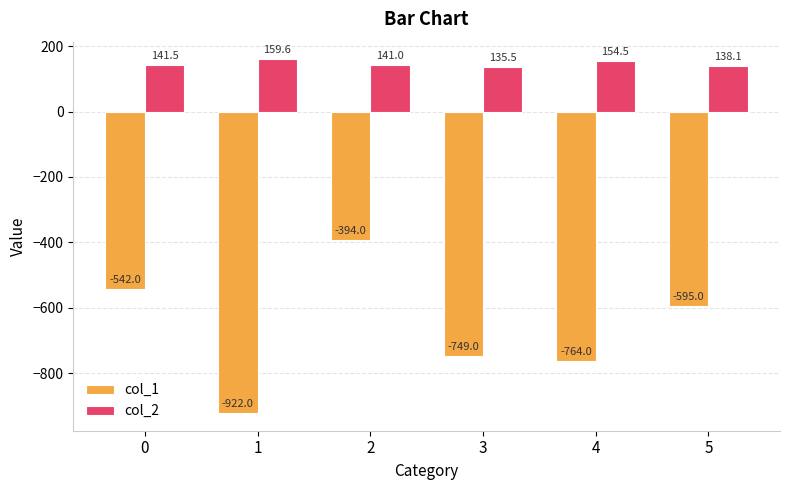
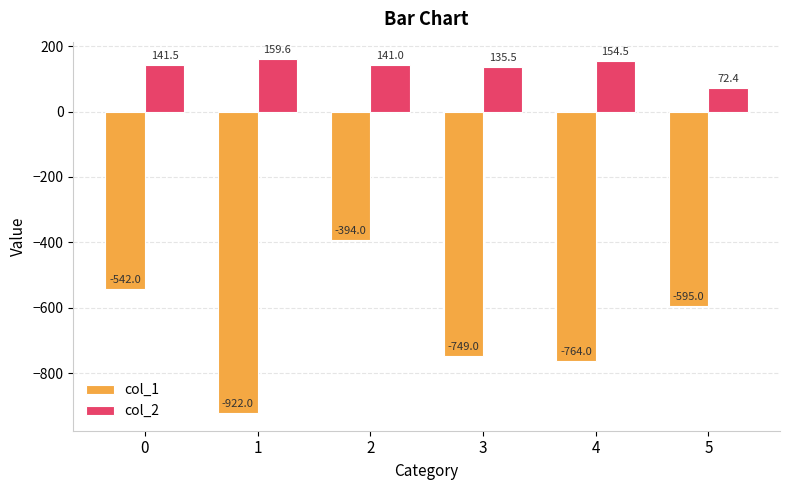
col_2, 5: 138.1 -> 72.4
